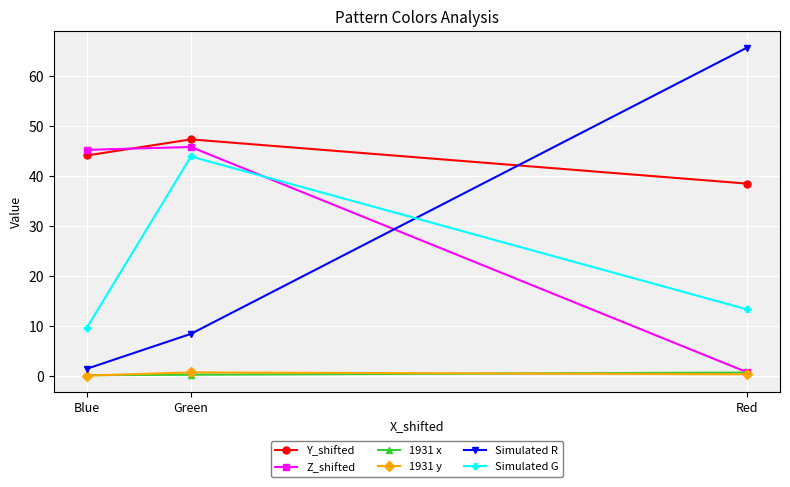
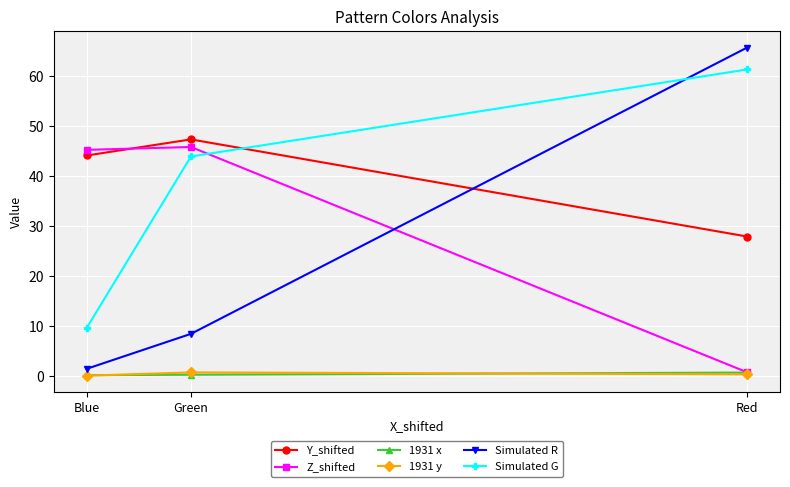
Y_shifted, Red: 39 -> 28
Simulated G, Red: 13 -> 61
